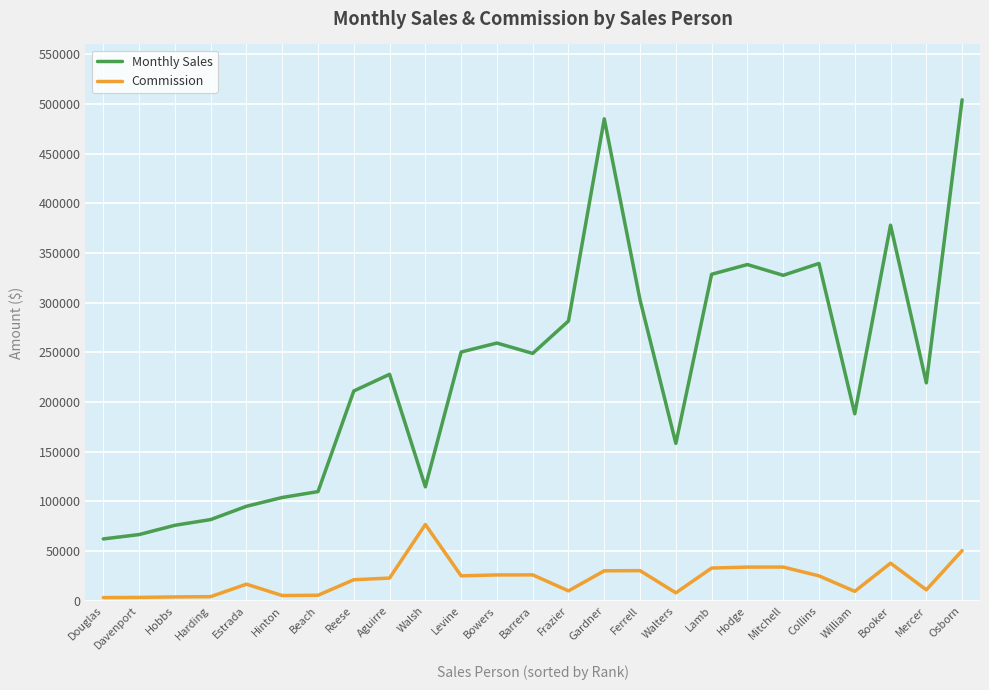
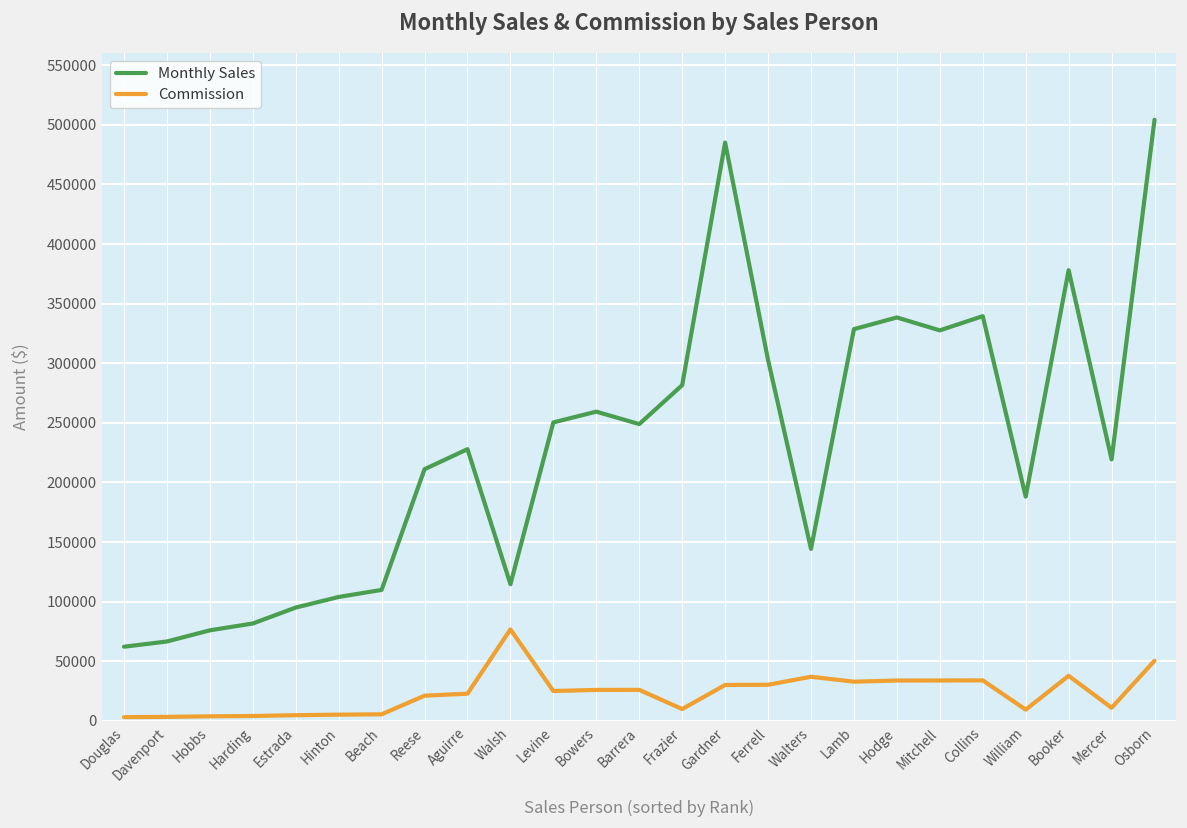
Commission, Estrada: 20000 -> 0
Monthly Sales, Walters: 160000 -> 140000
Commission, Walters: 10000 -> 40000
Commission, Collins: 25000 -> 34000
